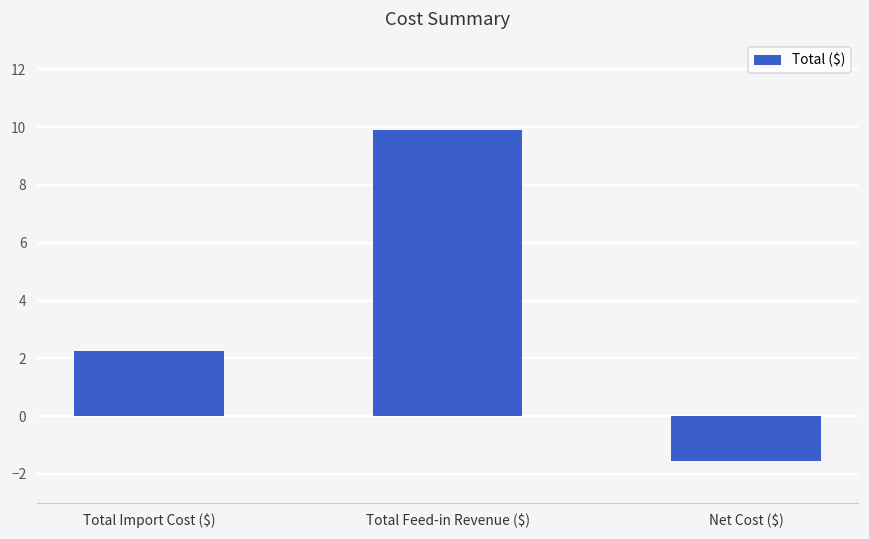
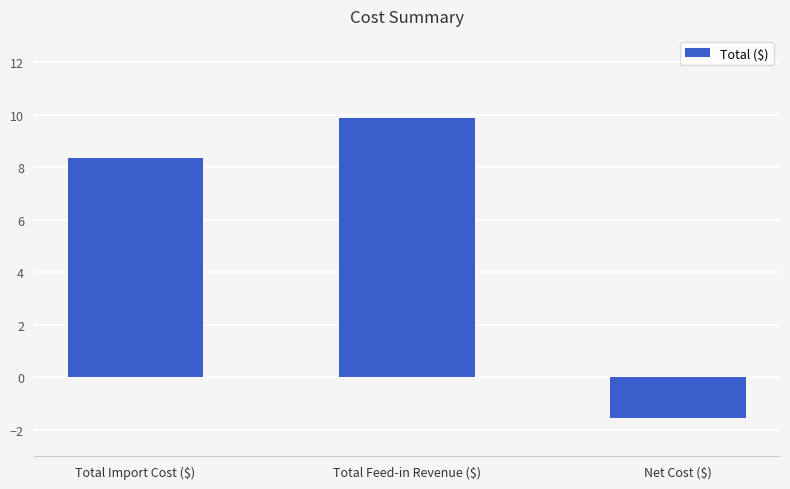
Total Import Cost ($): 2.3 -> 8.4
